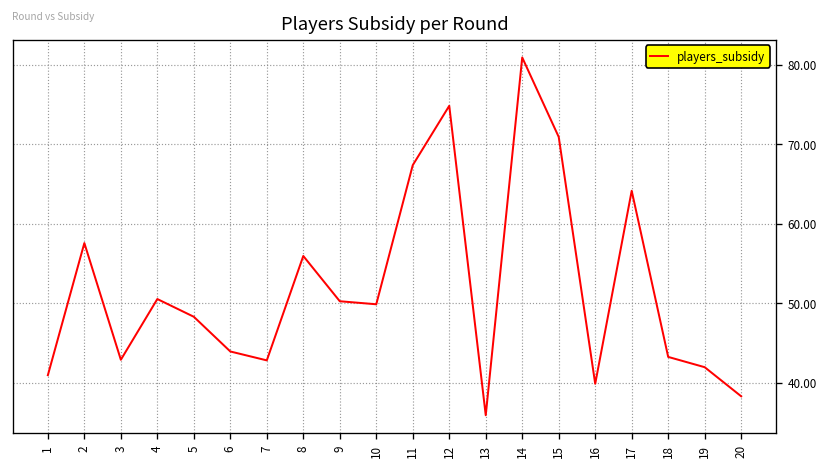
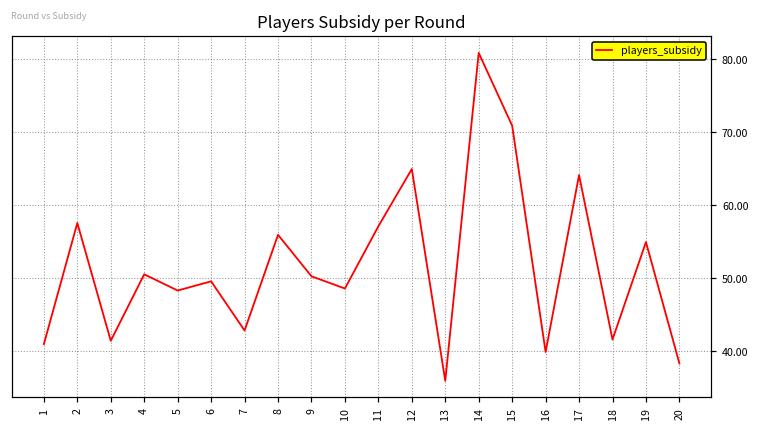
3: 43 -> 41
6: 44 -> 50
10: 50 -> 49
11: 67 -> 57
12: 75 -> 65
18: 43 -> 42
19: 42 -> 55
